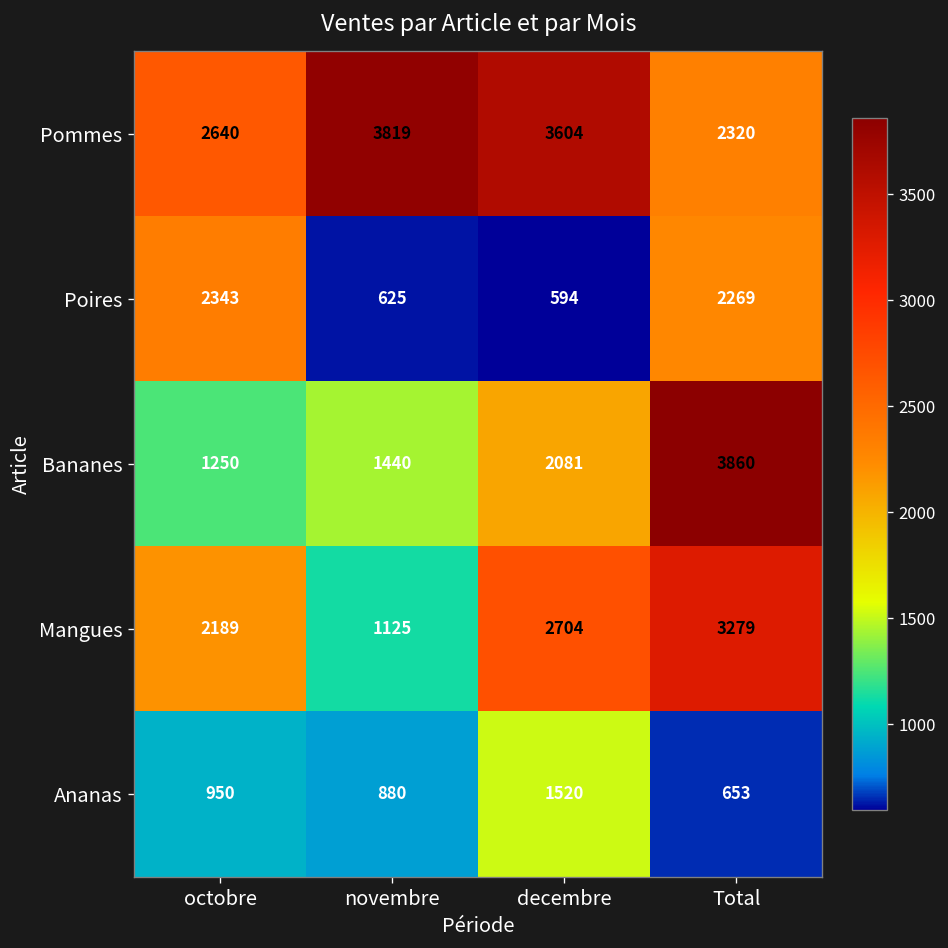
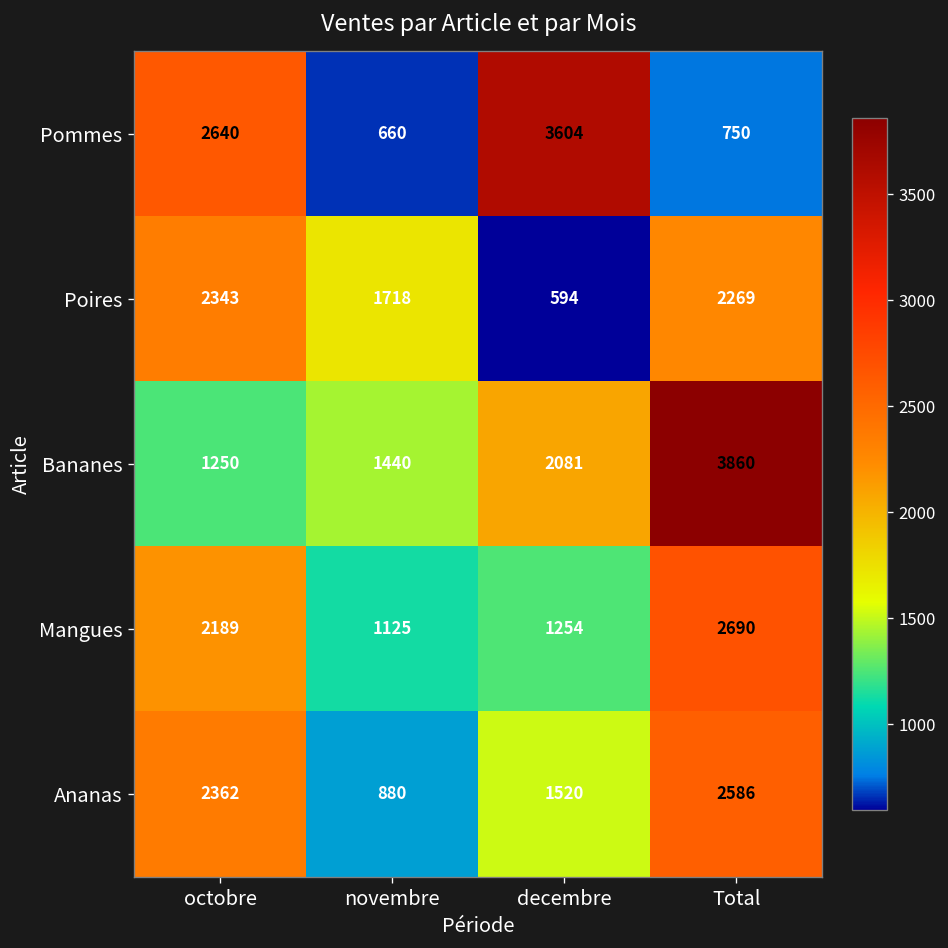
Pommes, novembre: 3819 -> 660
Pommes, Total: 2320 -> 750
Poires, novembre: 625 -> 1718
Mangues, decembre: 2704 -> 1254
Mangues, Total: 3279 -> 2690
Ananas, octobre: 950 -> 2362
Ananas, Total: 653 -> 2586
